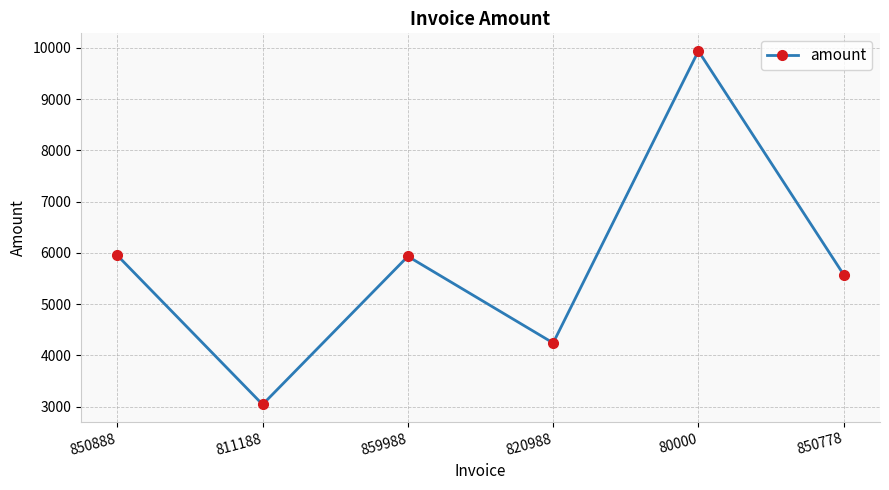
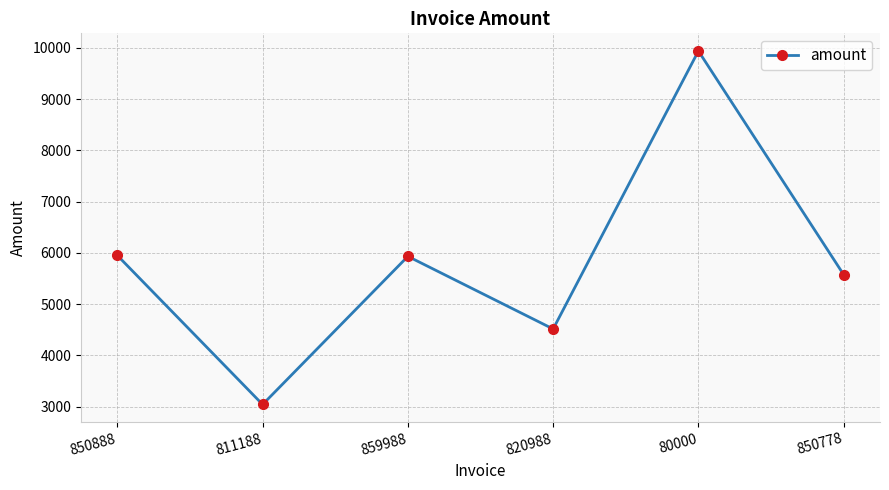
820988: 4200 -> 4500
